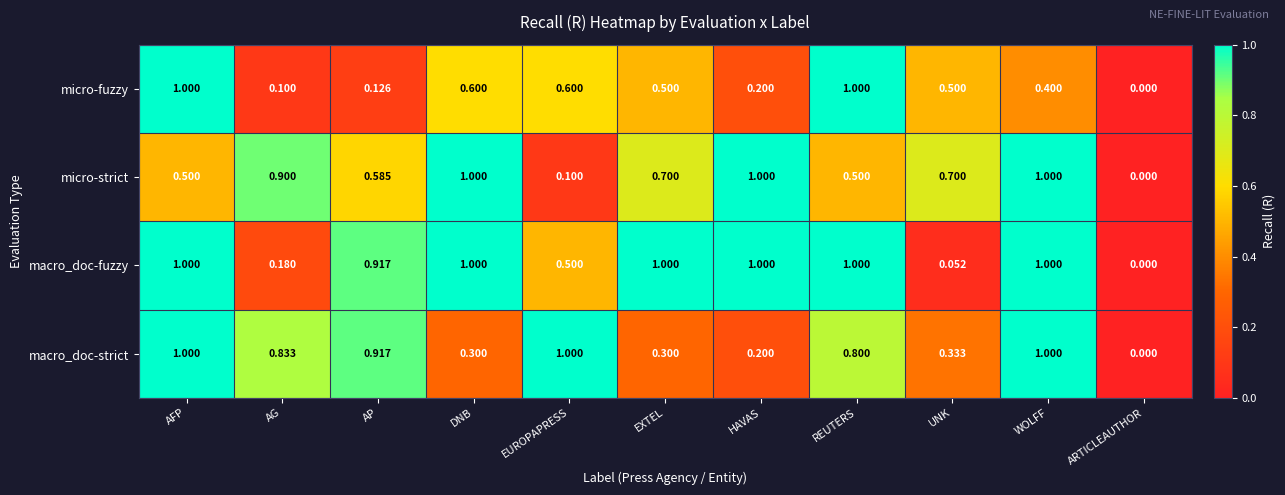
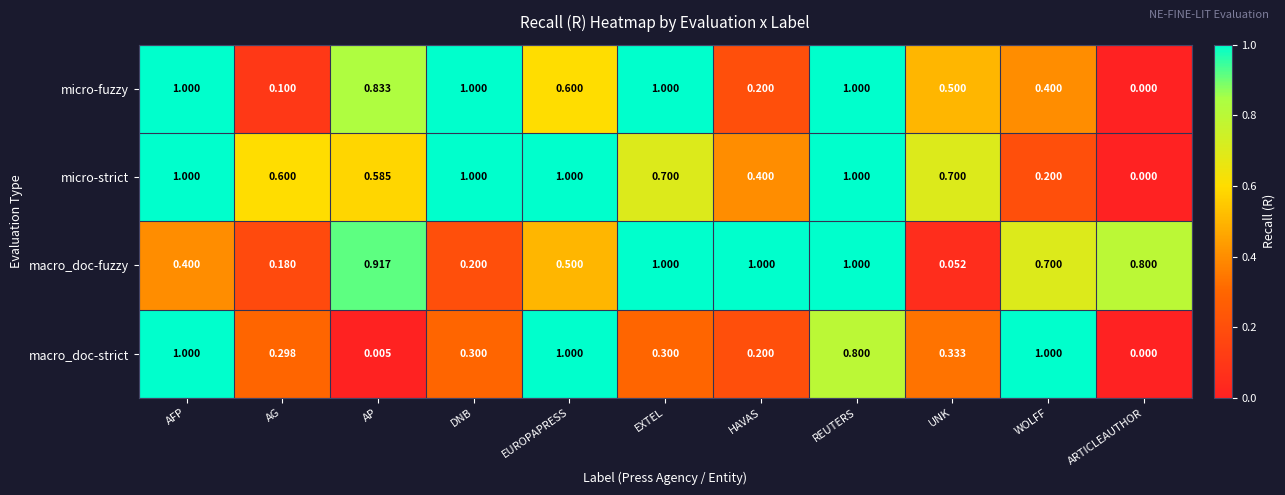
micro-fuzzy, AP: 0.126 -> 0.833
micro-fuzzy, DNB: 0.600 -> 1.000
micro-fuzzy, EXTEL: 0.500 -> 1.000
micro-strict, AFP: 0.500 -> 1.000
micro-strict, AG: 0.900 -> 0.600
micro-strict, EUROPAPRESS: 0.100 -> 1.000
micro-strict, HAVAS: 1.000 -> 0.400
micro-strict, REUTERS: 0.500 -> 1.000
micro-strict, WOLFF: 1.000 -> 0.200
macro_doc-fuzzy, AFP: 1.000 -> 0.400
macro_doc-fuzzy, DNB: 1.000 -> 0.200
macro_doc-fuzzy, WOLFF: 1.000 -> 0.700
macro_doc-fuzzy, ARTICLEAUTHOR: 0.000 -> 0.800
macro_doc-strict, AG: 0.833 -> 0.298
macro_doc-strict, AP: 0.917 -> 0.005
